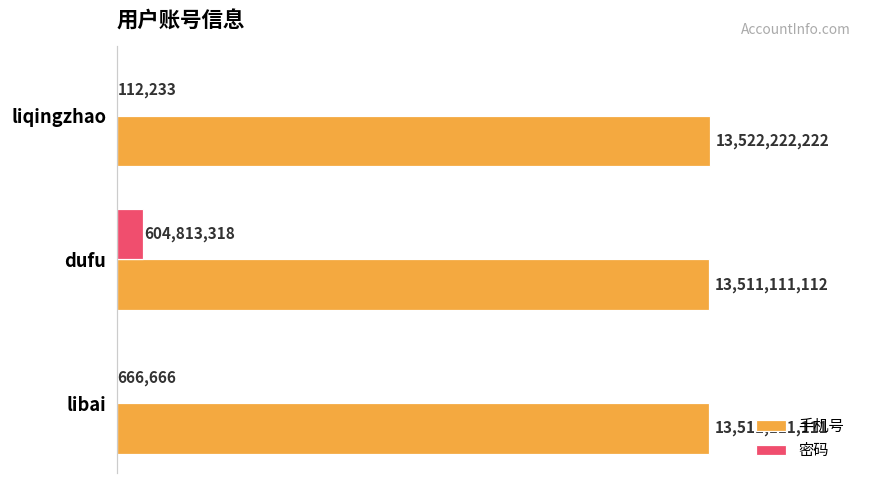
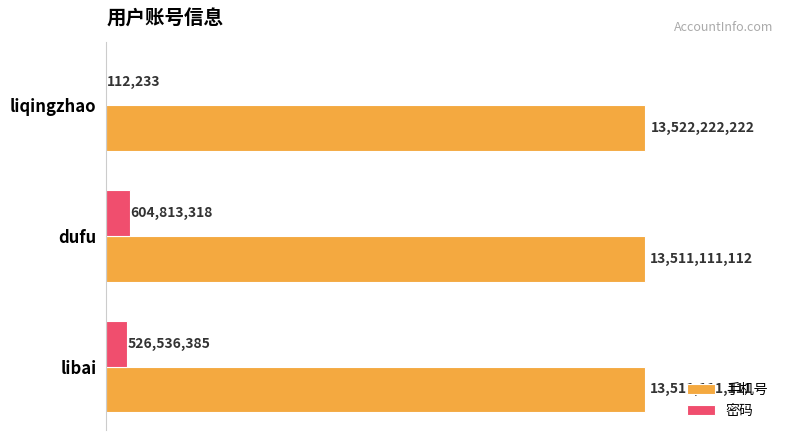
密码, libai: 666,666 -> 526,536,385
